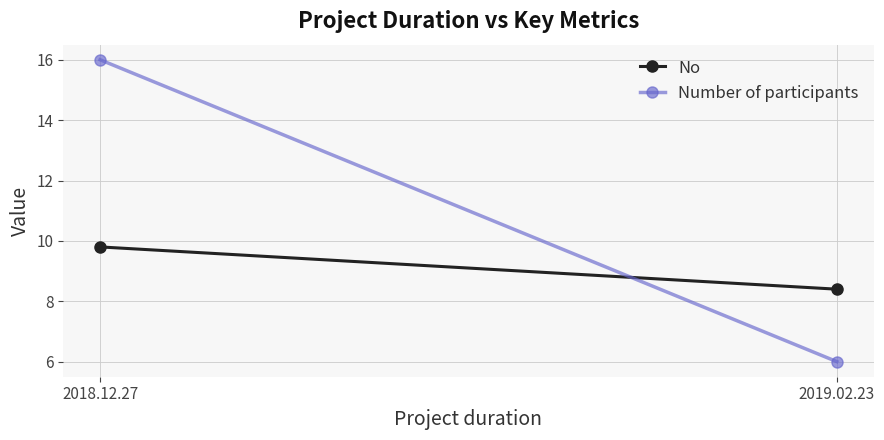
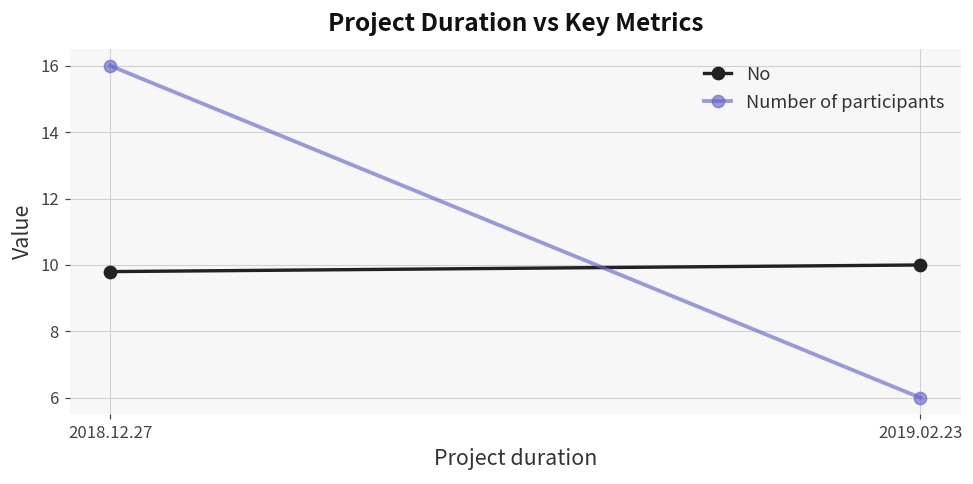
No, 2019.02.23: 8.4 -> 10.0
